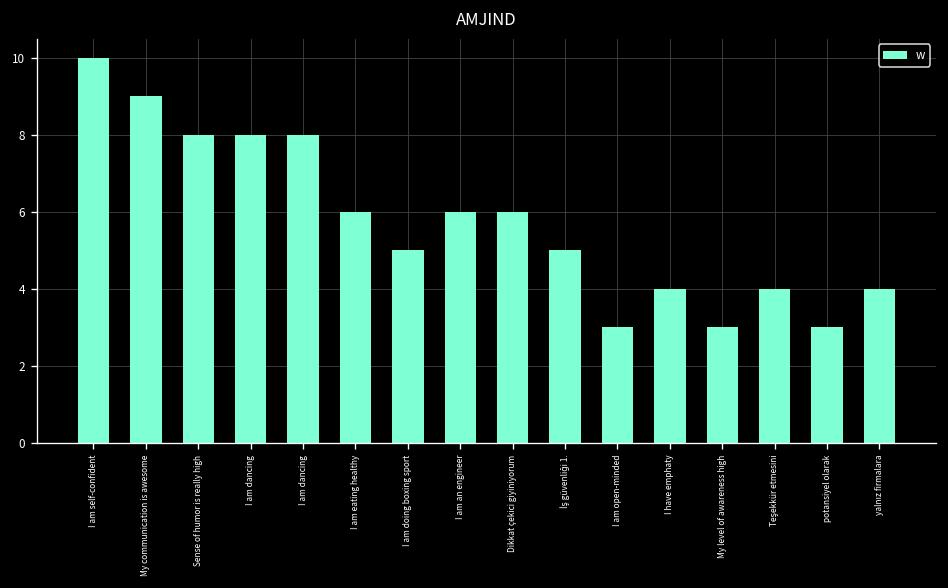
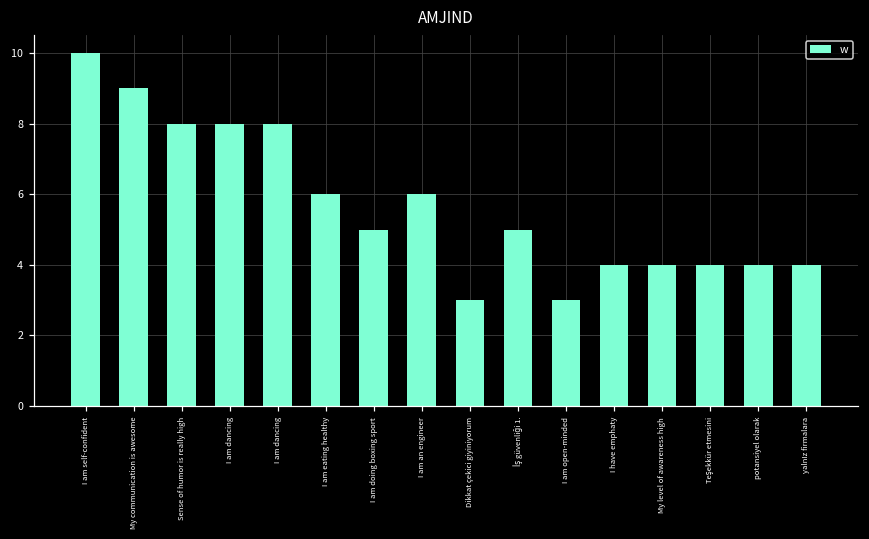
Dikkat çekici giyiniyorum: 6 -> 3
My level of awareness high: 3 -> 4
potansiyel olarak: 3 -> 4
